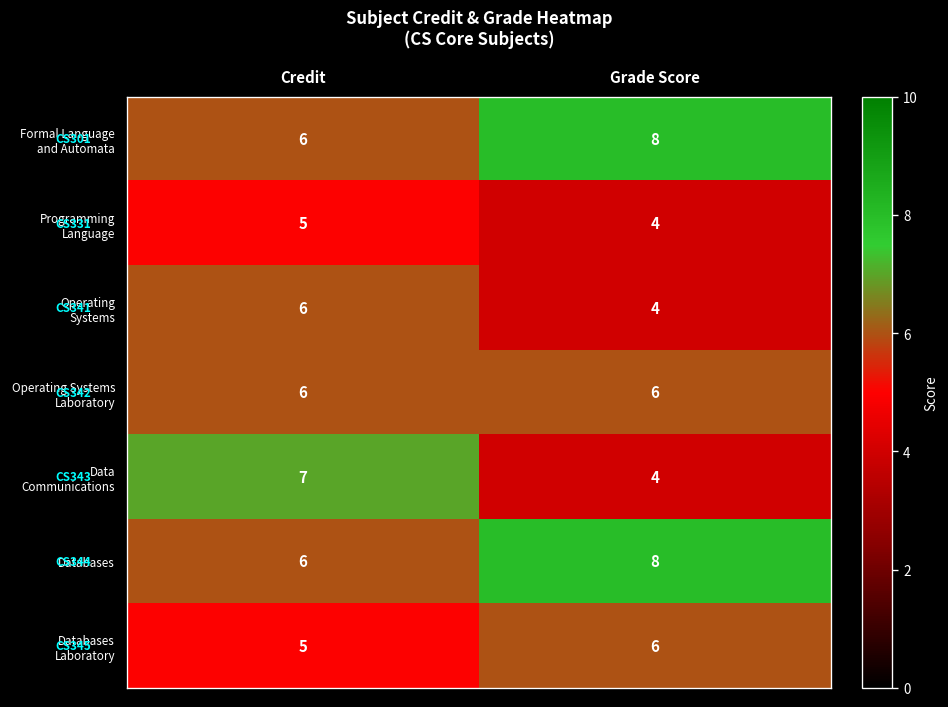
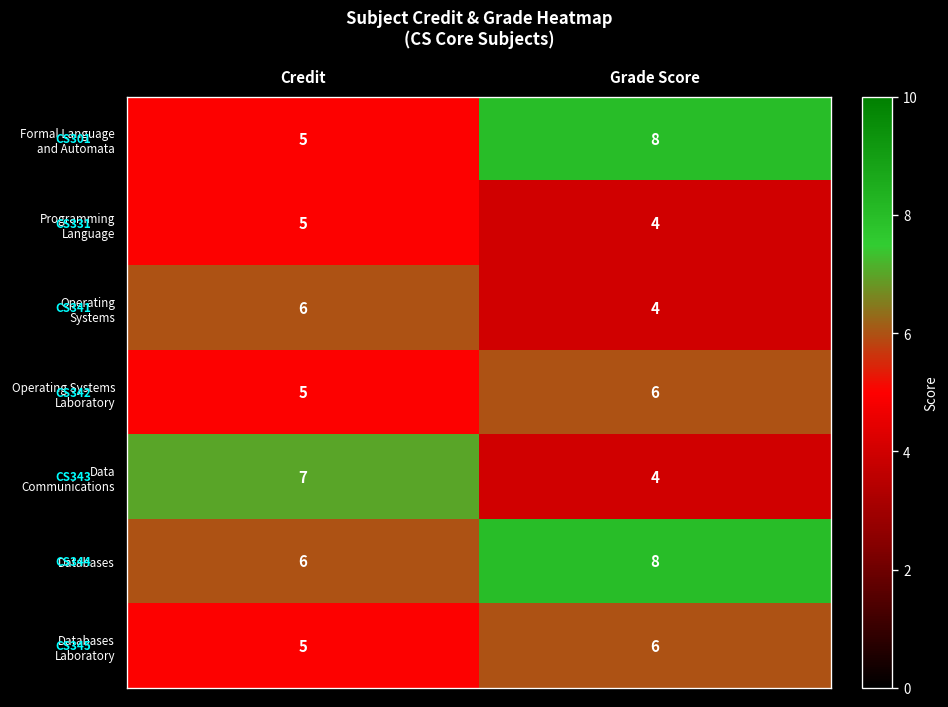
Formal Language and Automata, Credit: 6 -> 5
Operating Systems Laboratory, Credit: 6 -> 5
